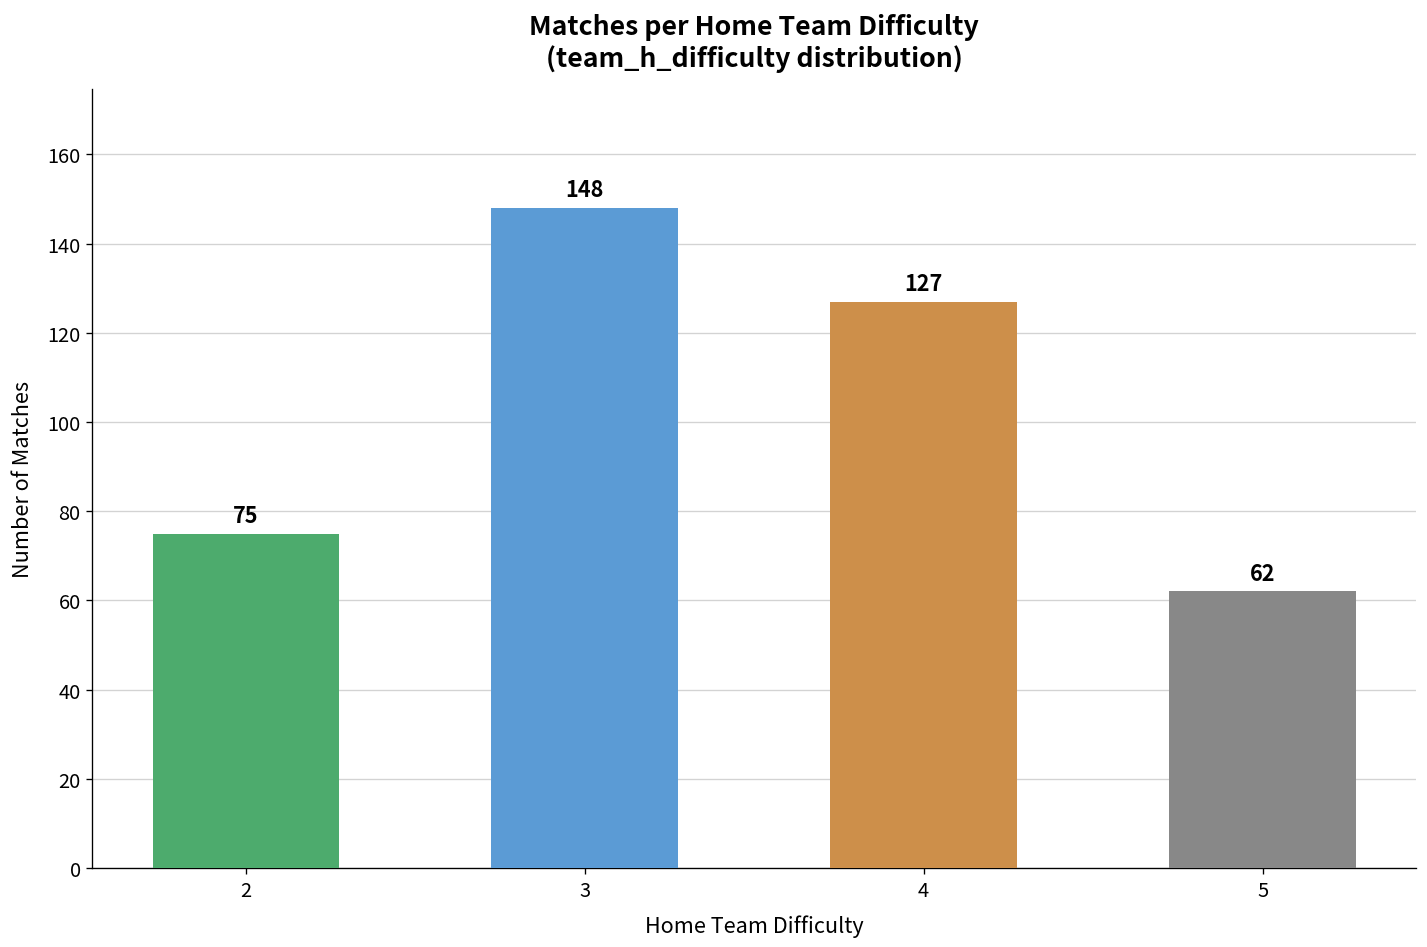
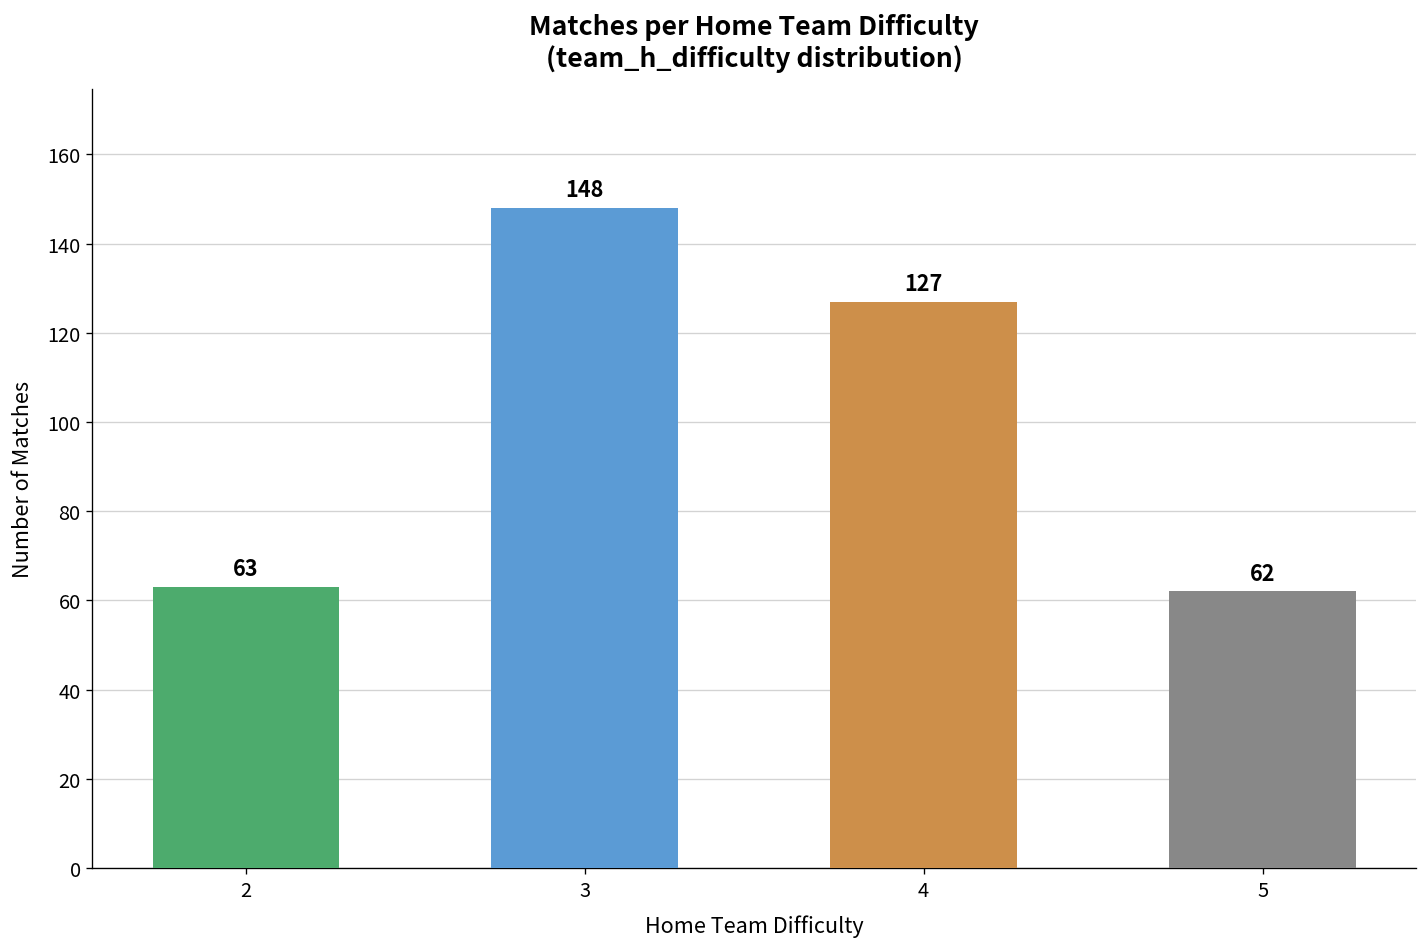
2: 75 -> 63
